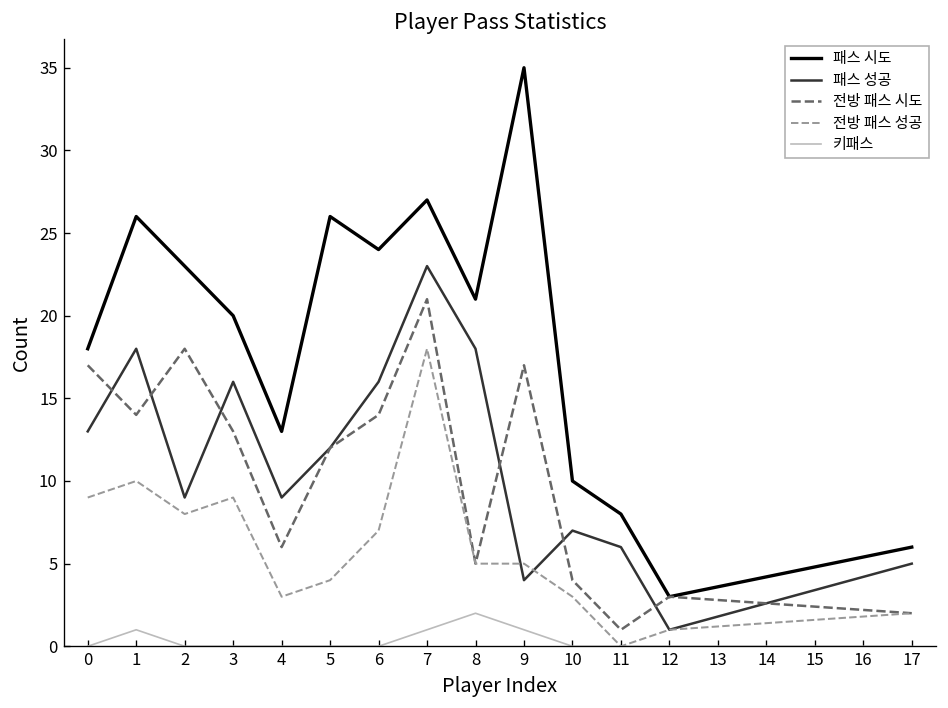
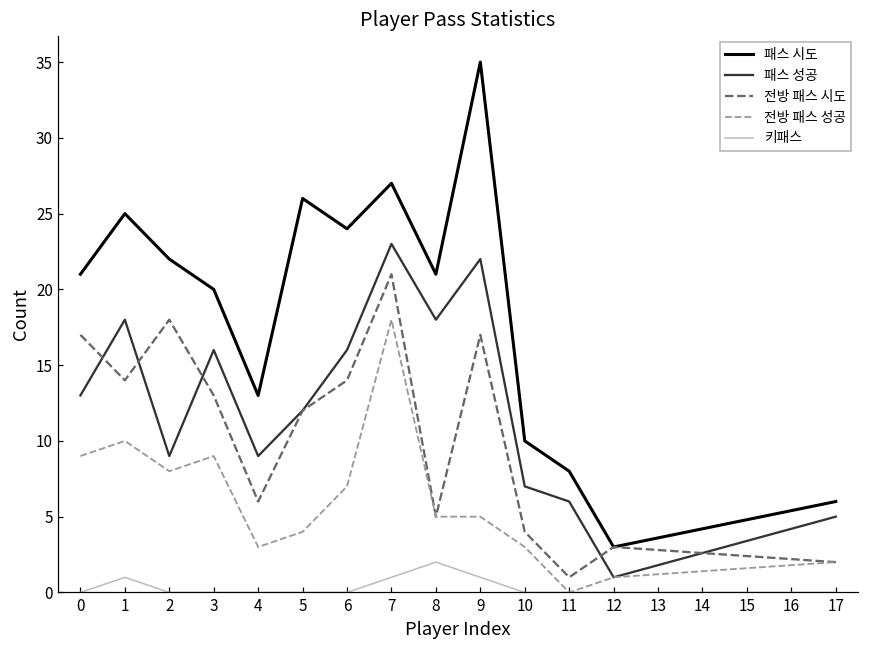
패스 시도, 0: 18 -> 21
패스 시도, 1: 26 -> 25
패스 시도, 2: 23 -> 22
패스 성공, 9: 4 -> 22
